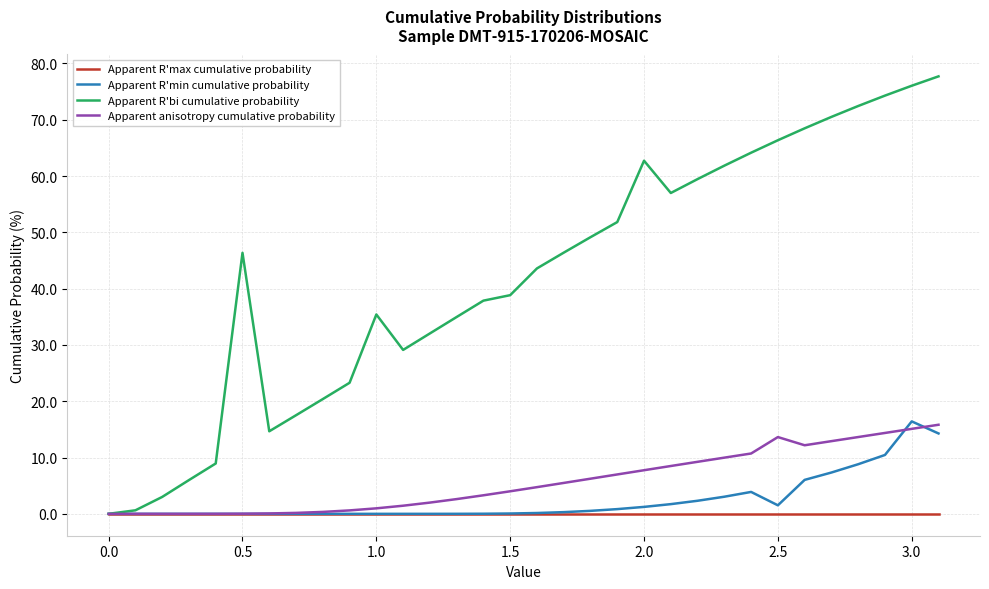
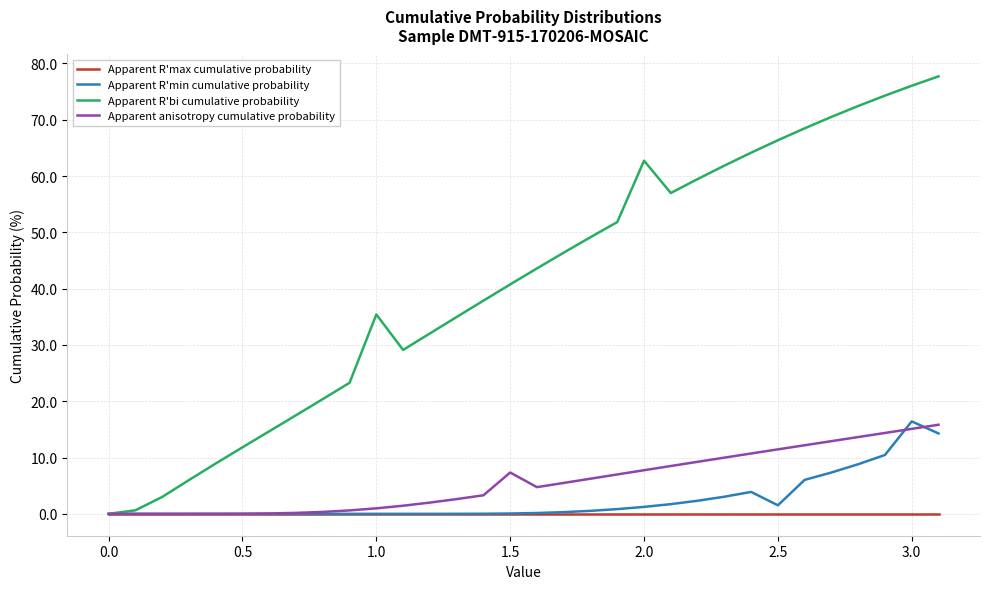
Apparent R'bi cumulative probability, 0.5: 46 -> 12
Apparent R'bi cumulative probability, 1.5: 39 -> 41
Apparent anisotropy cumulative probability, 1.5: 4 -> 7
Apparent anisotropy cumulative probability, 2.5: 14 -> 11
